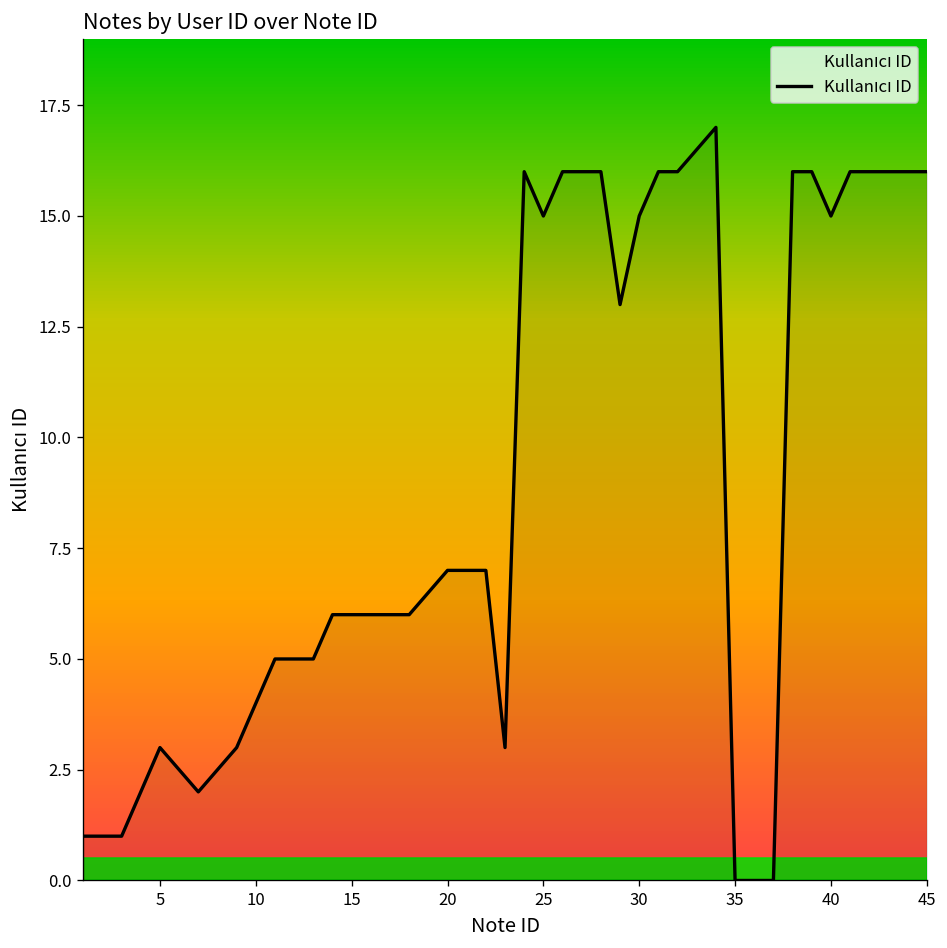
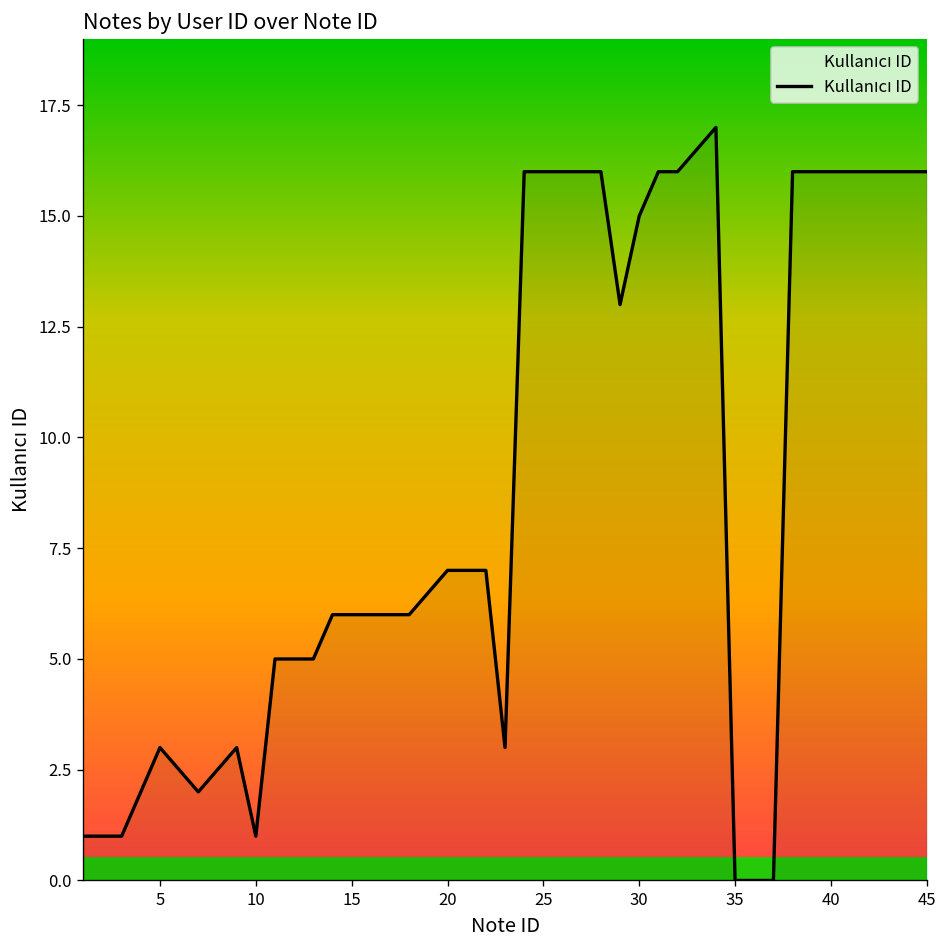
10: 4 -> 1
25: 15 -> 16
40: 15 -> 16
